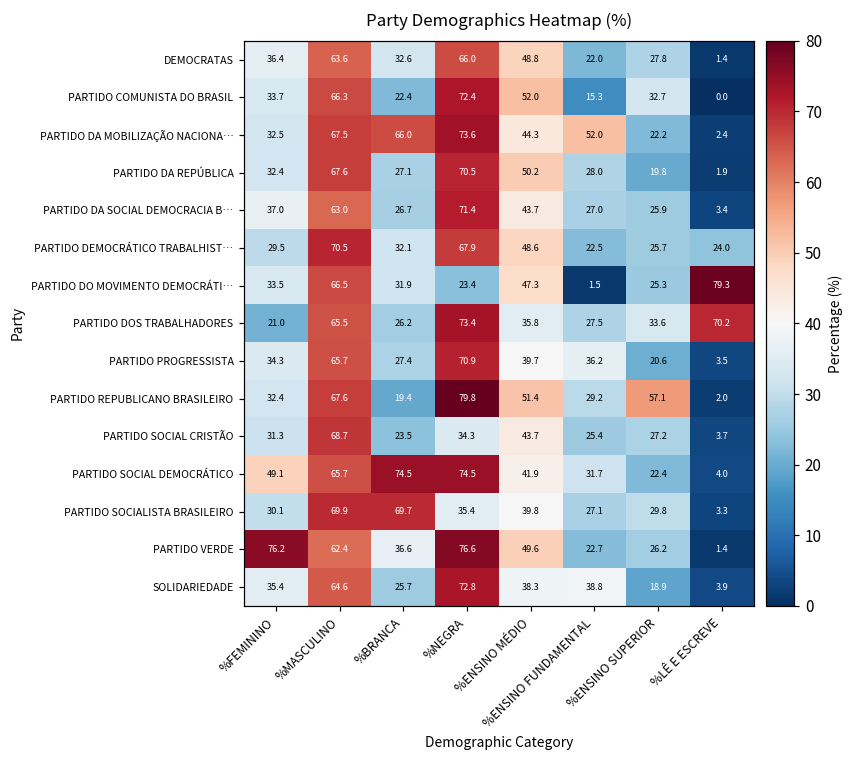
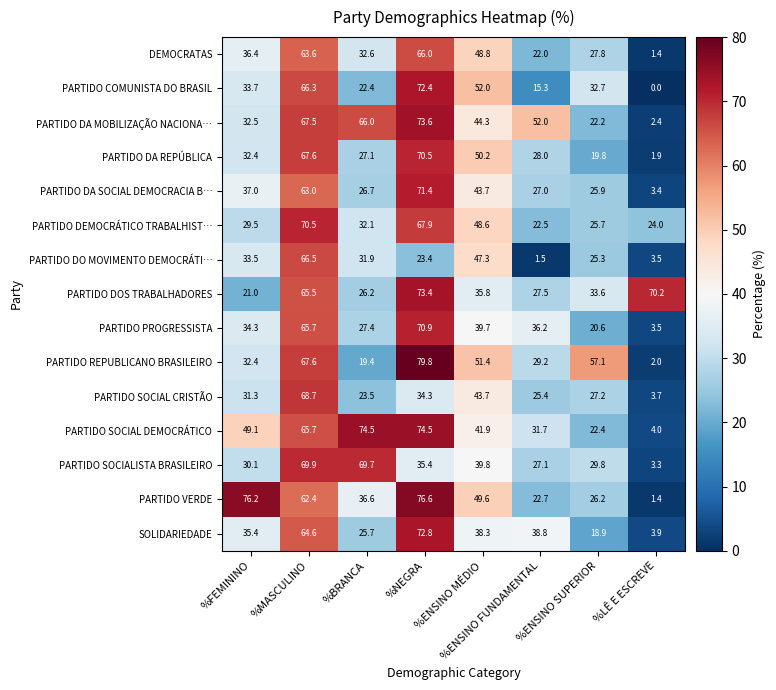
PARTIDO DO MOVIMENTO DEMOCRÁTI…, %LÊ E ESCREVE: 79.3 -> 3.5
